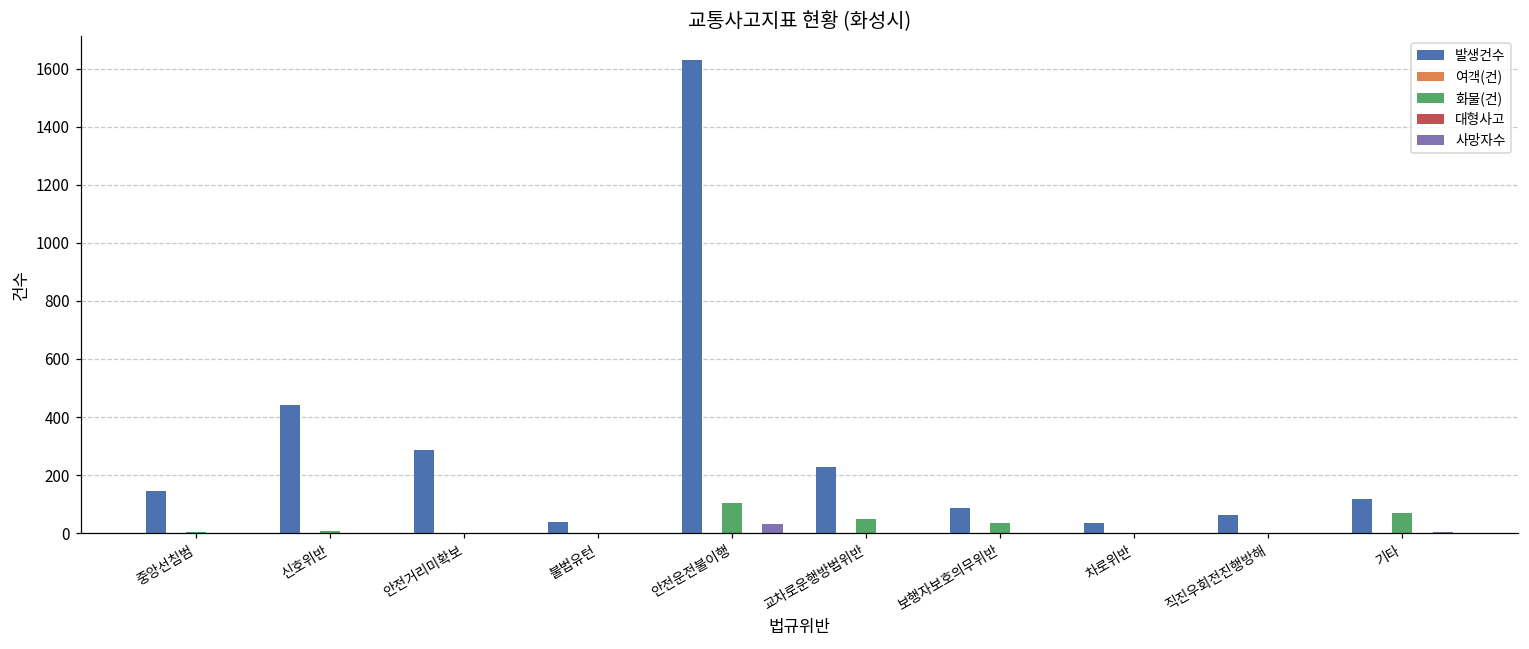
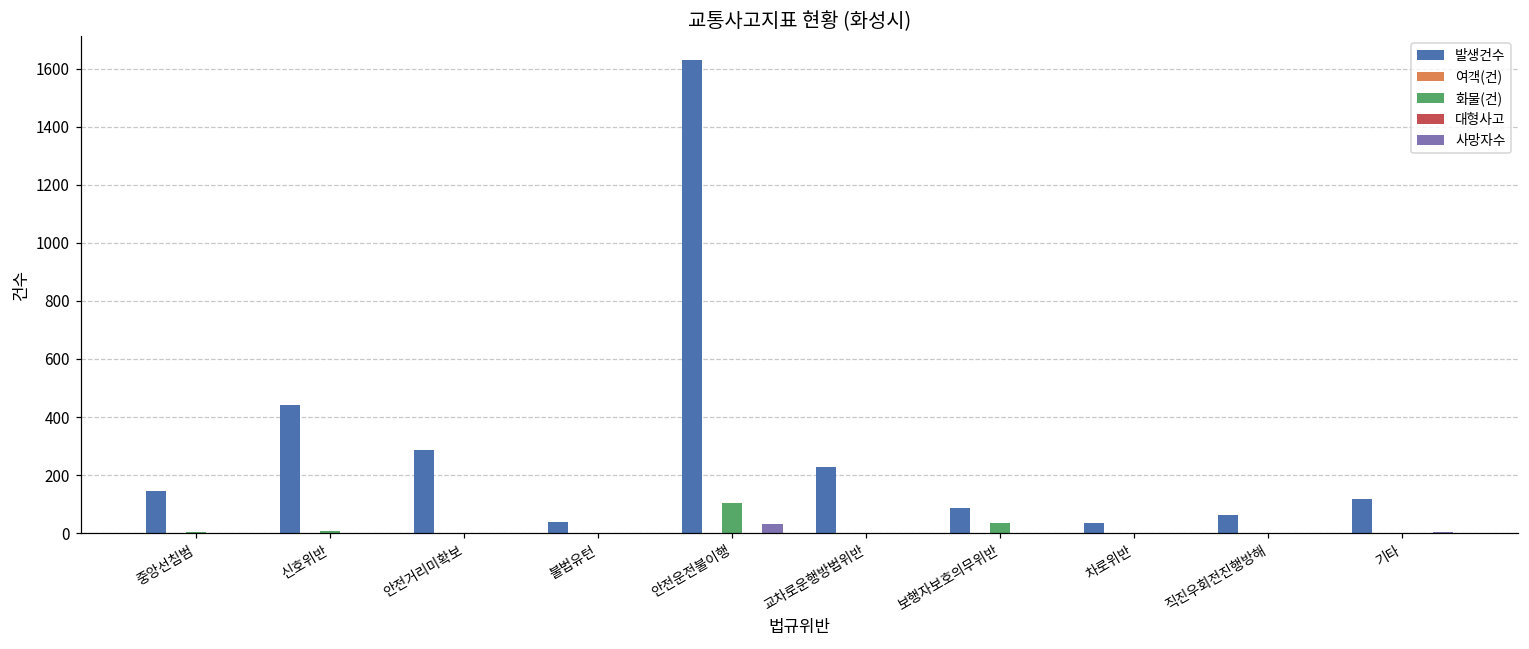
화물(건), 교차로운행방법위반: 50 -> 0
화물(건), 기타: 70 -> 0
